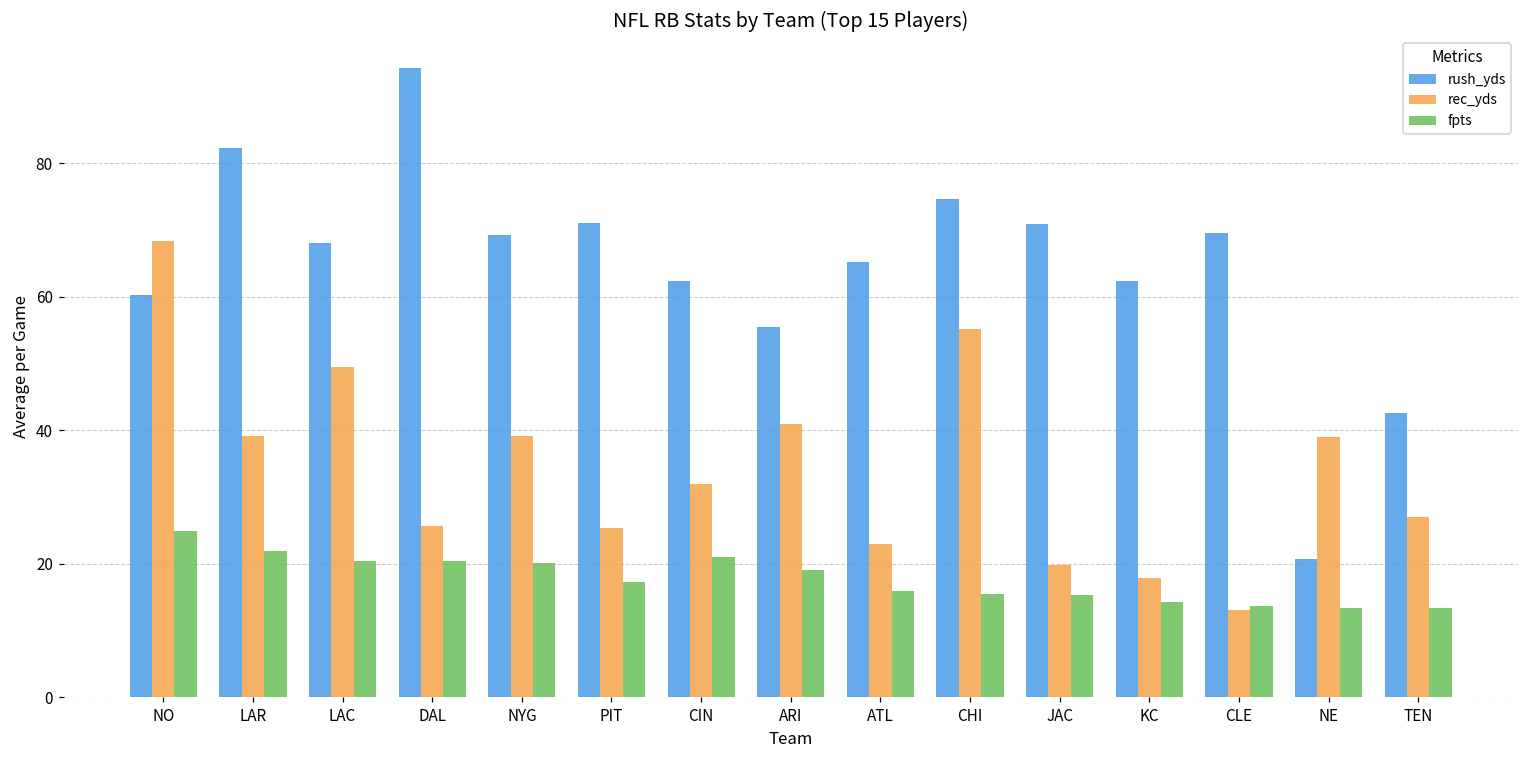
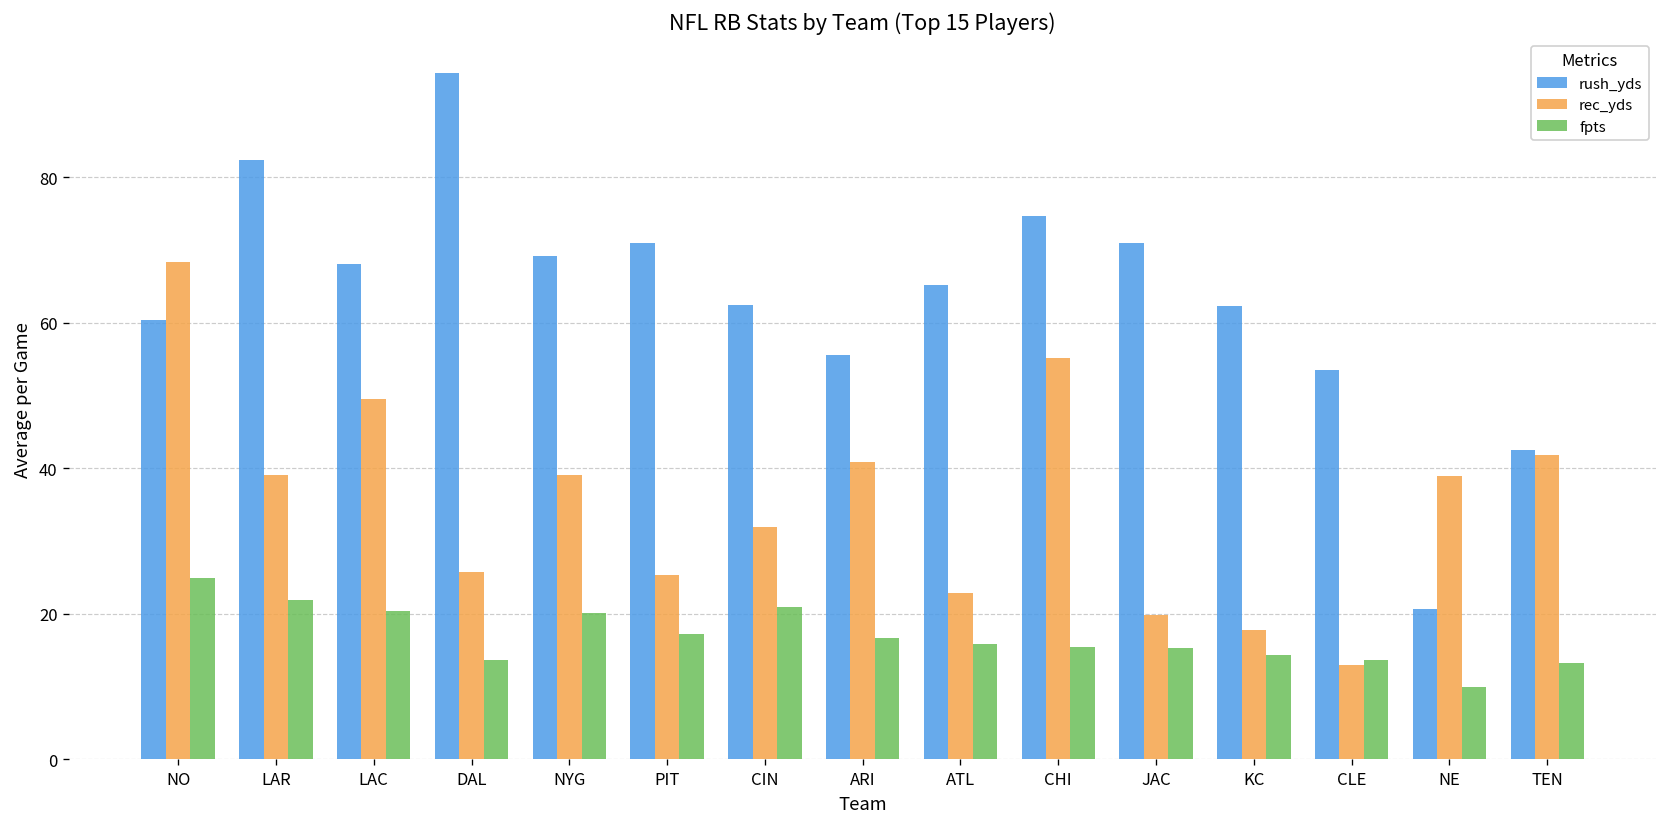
fpts, DAL: 20 -> 14
fpts, ARI: 19 -> 17
rush_yds, CLE: 70 -> 54
fpts, NE: 13 -> 10
rec_yds, TEN: 27 -> 42
